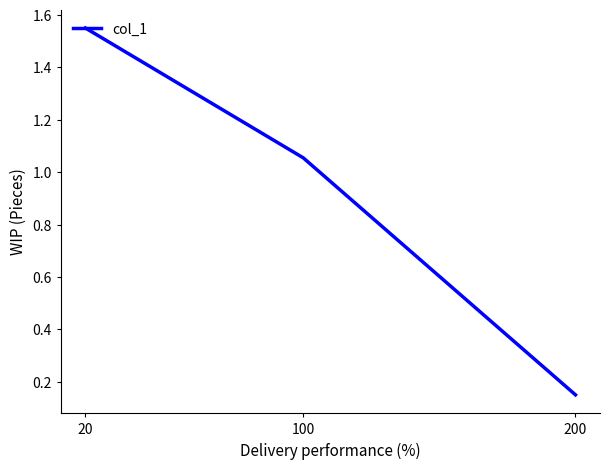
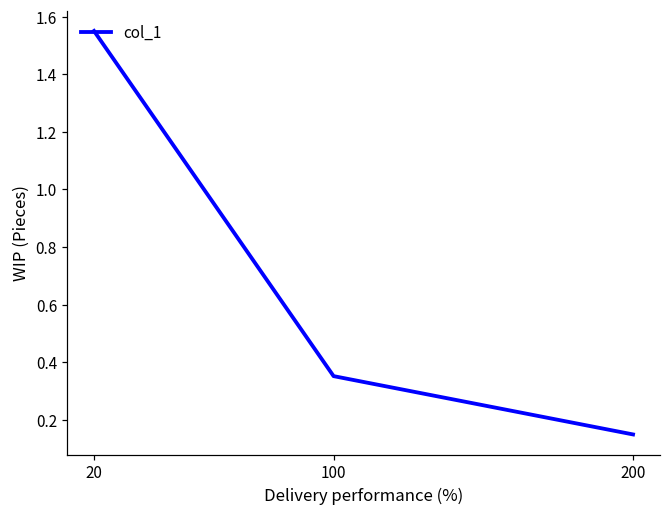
100: 1.05 -> 0.35
